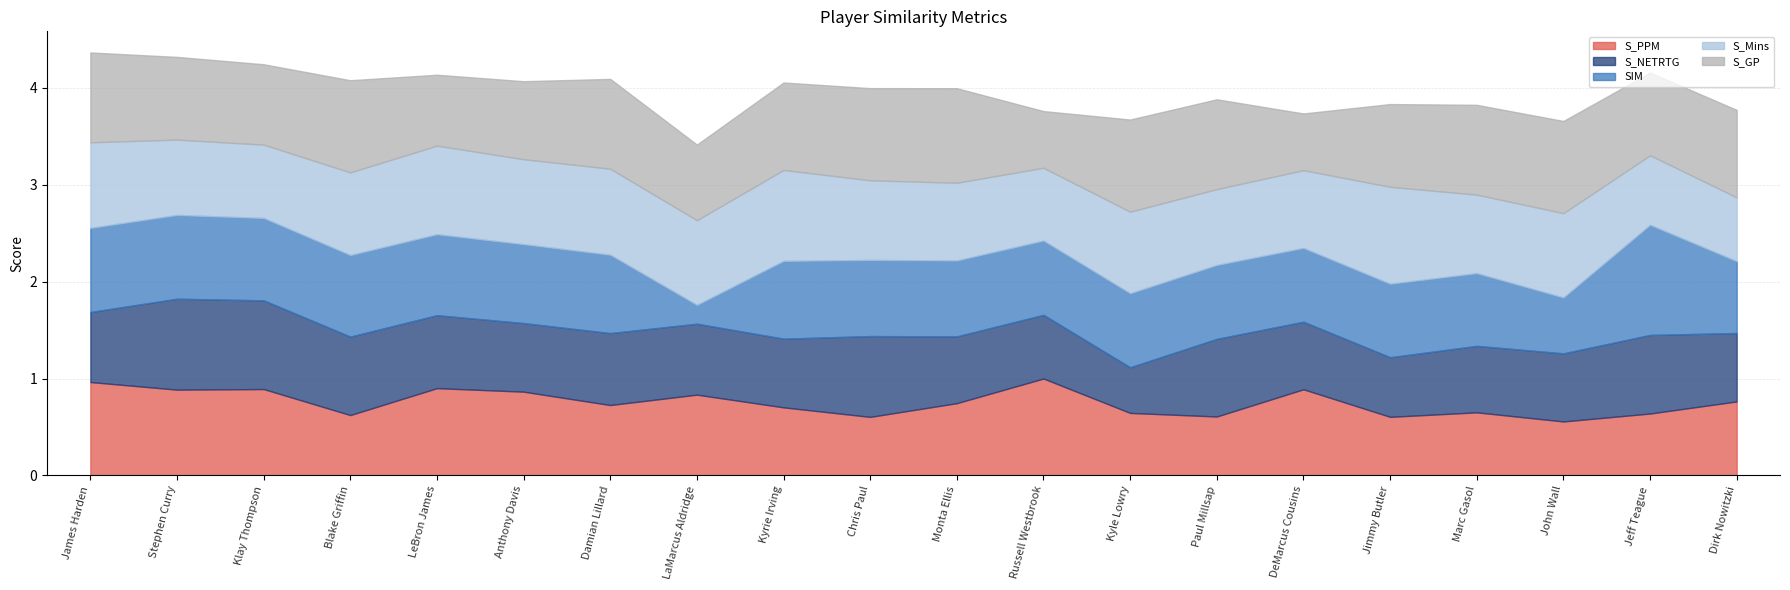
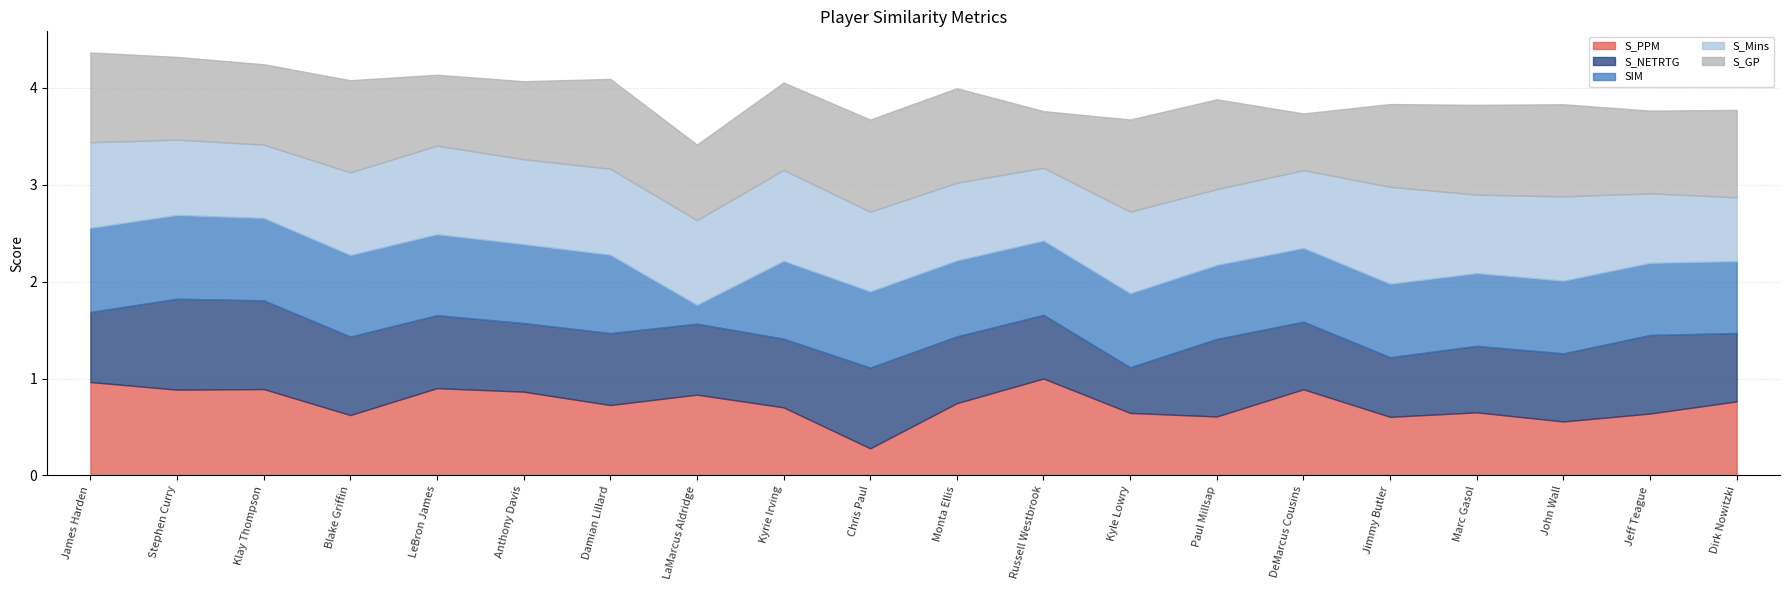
S_PPM, Chris Paul: 0.6 -> 0.3
SIM, John Wall: 0.6 -> 0.7
SIM, Jeff Teague: 1.1 -> 0.7
